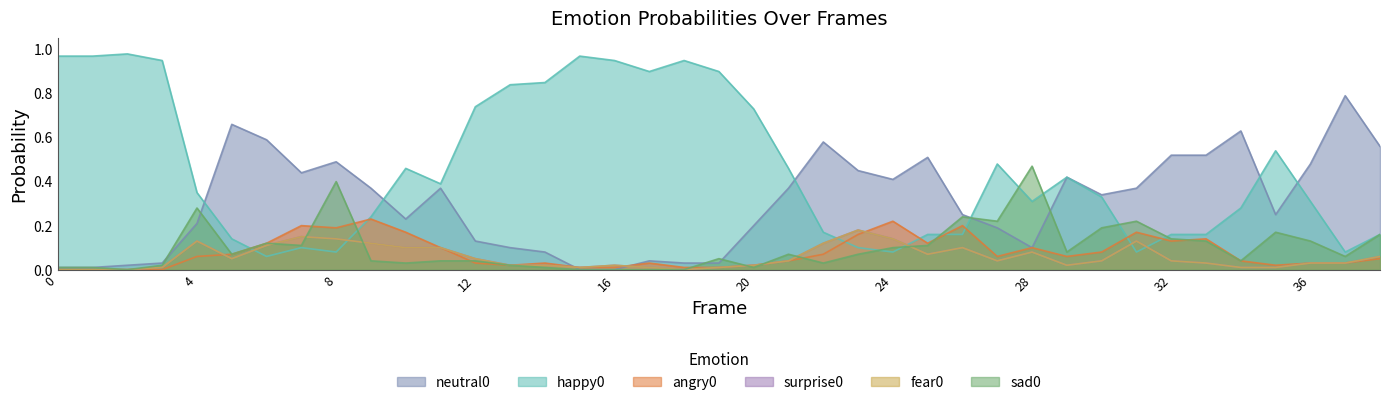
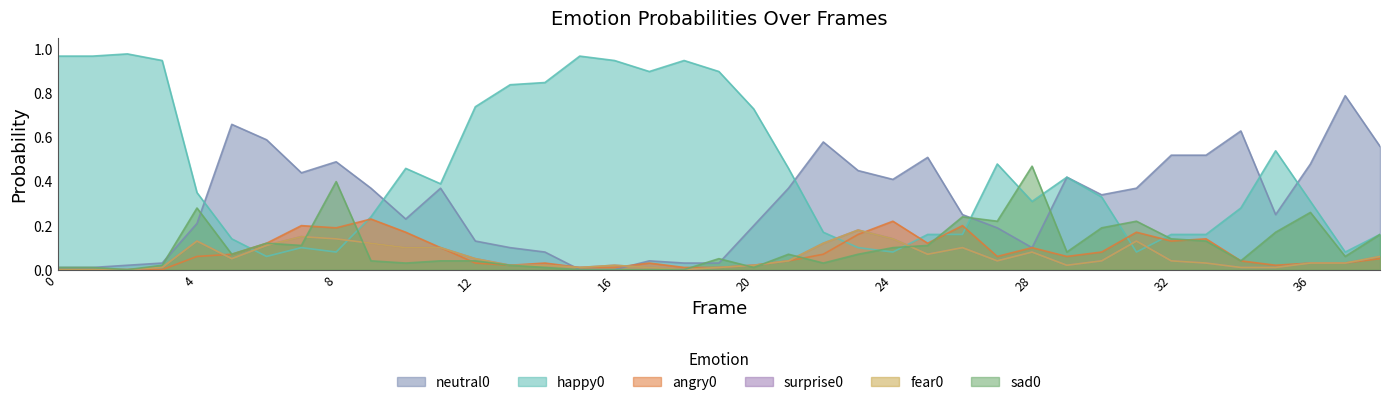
sad0, 36: 0.13 -> 0.26
